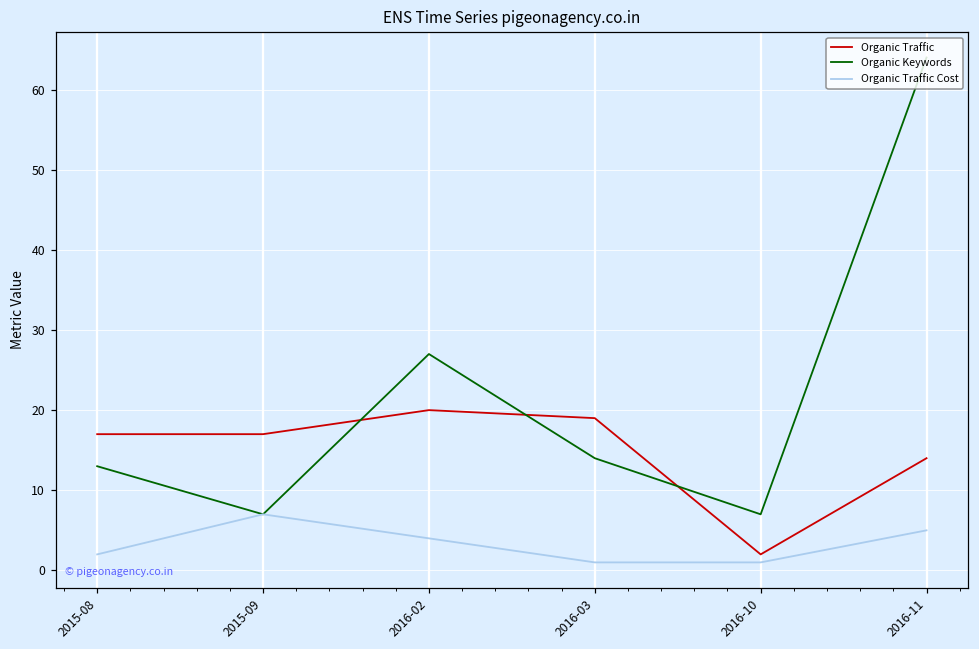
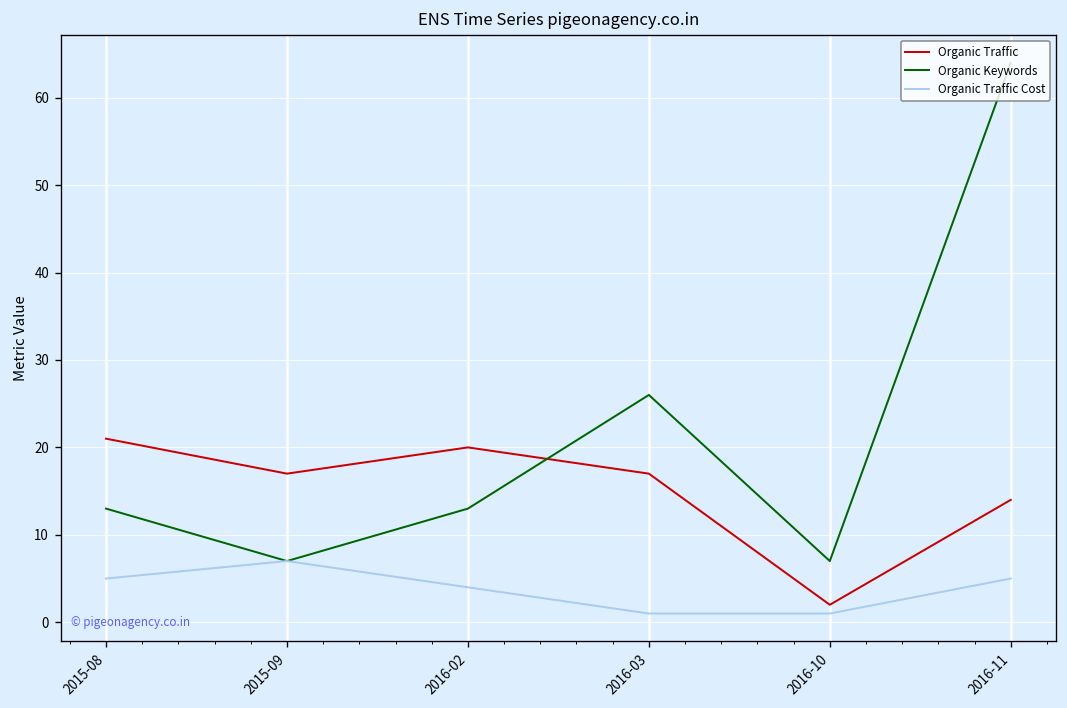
Organic Traffic, 2015-08: 17 -> 21
Organic Traffic Cost, 2015-08: 2 -> 5
Organic Keywords, 2016-02: 27 -> 13
Organic Traffic, 2016-03: 19 -> 17
Organic Keywords, 2016-03: 14 -> 26
